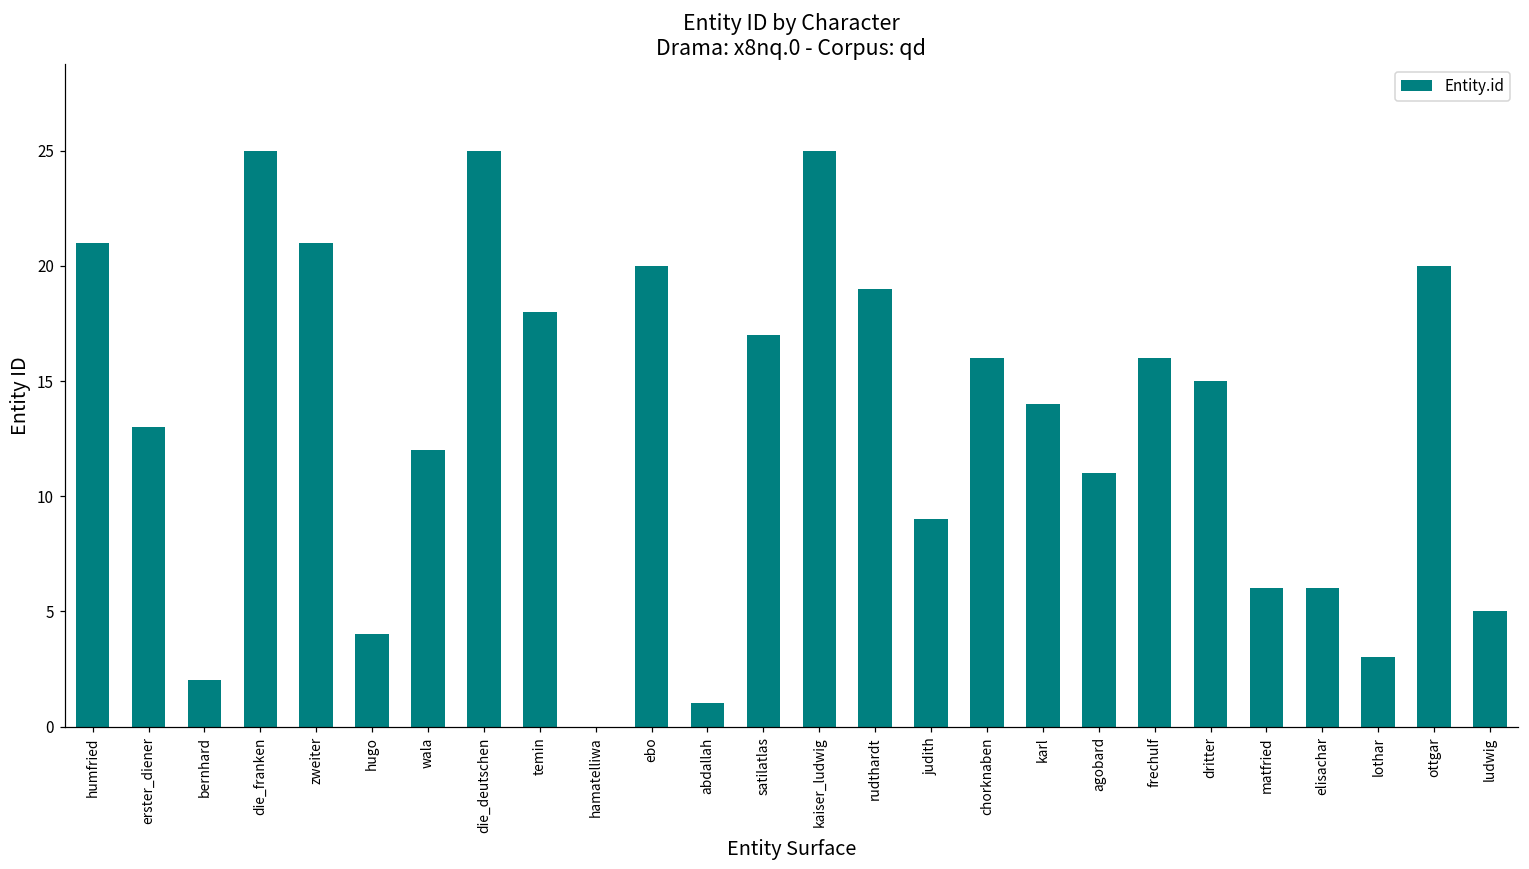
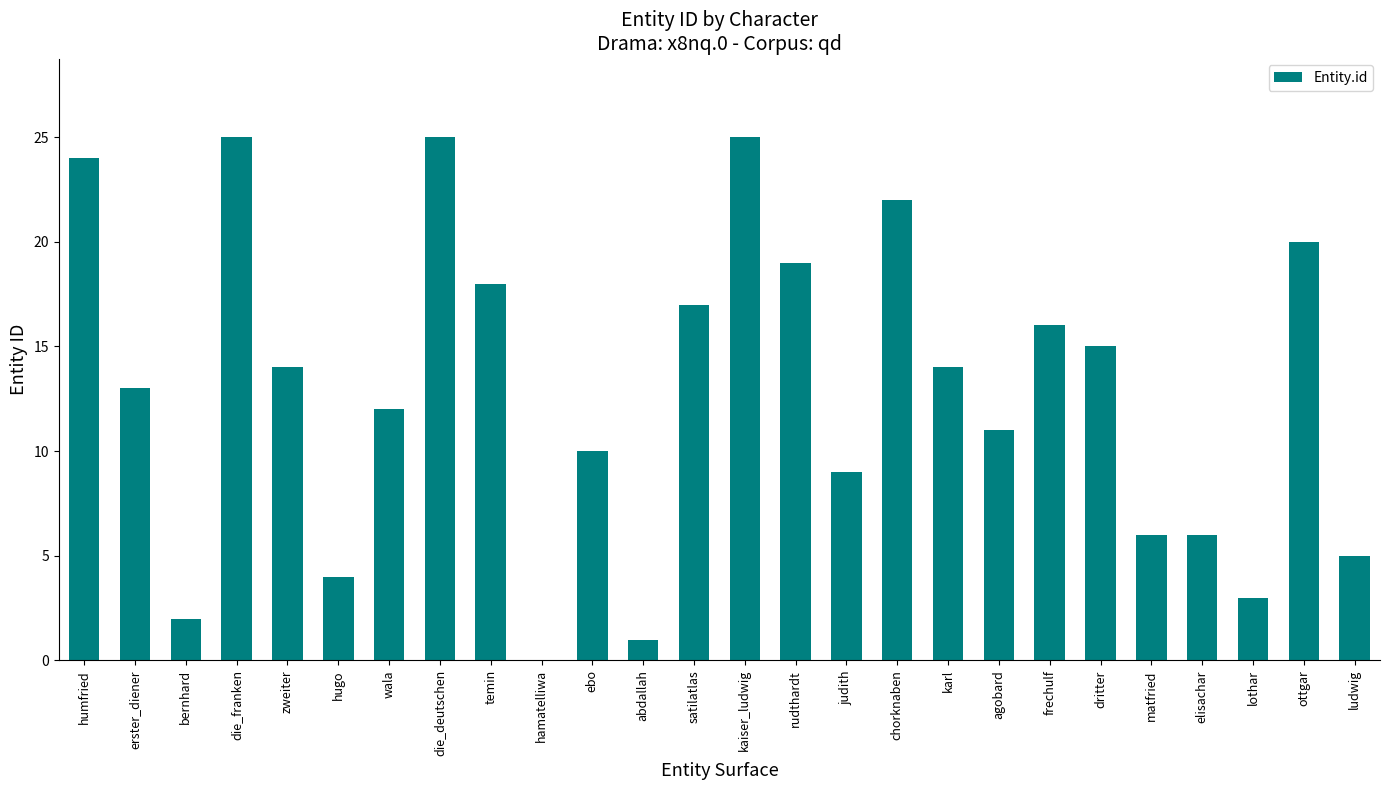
humfried: 21 -> 24
zweiter: 21 -> 14
ebo: 20 -> 10
chorknaben: 16 -> 22
